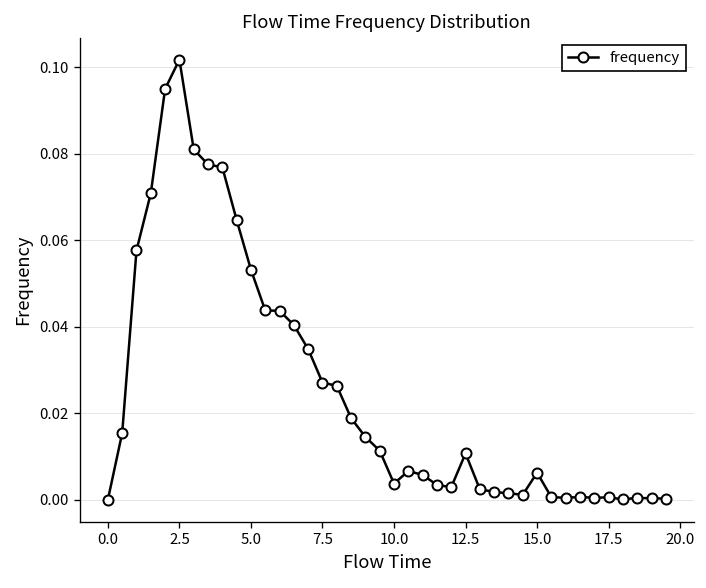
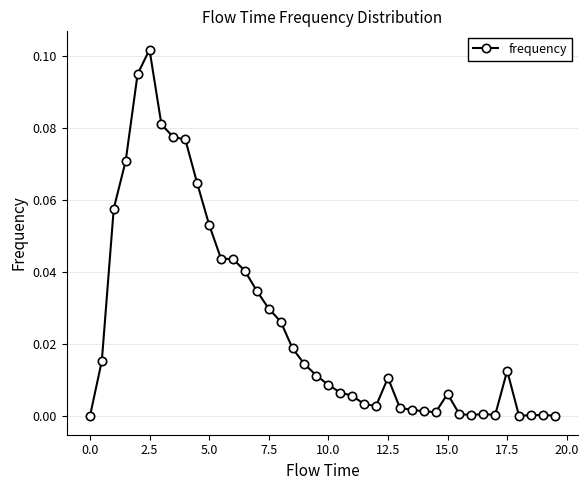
7.5: 0.027 -> 0.030
10.0: 0.004 -> 0.009
17.5: 0.001 -> 0.013
